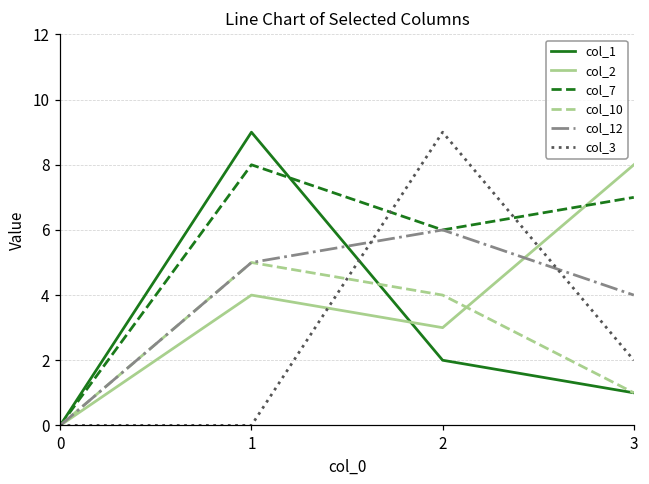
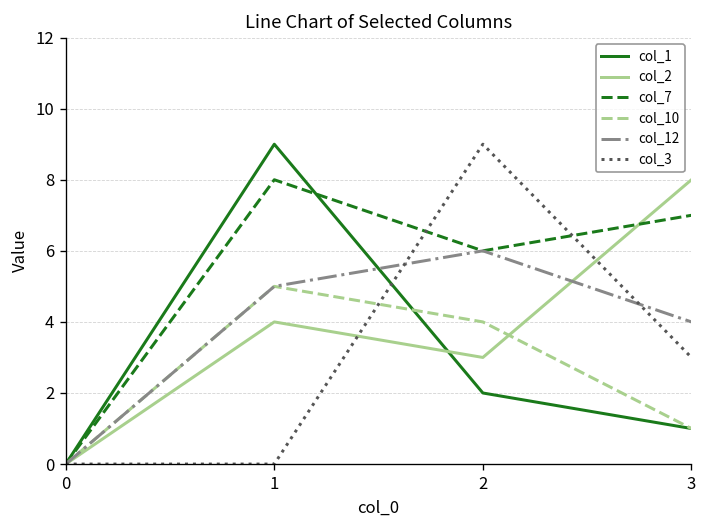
col_3, 3: 2 -> 3
